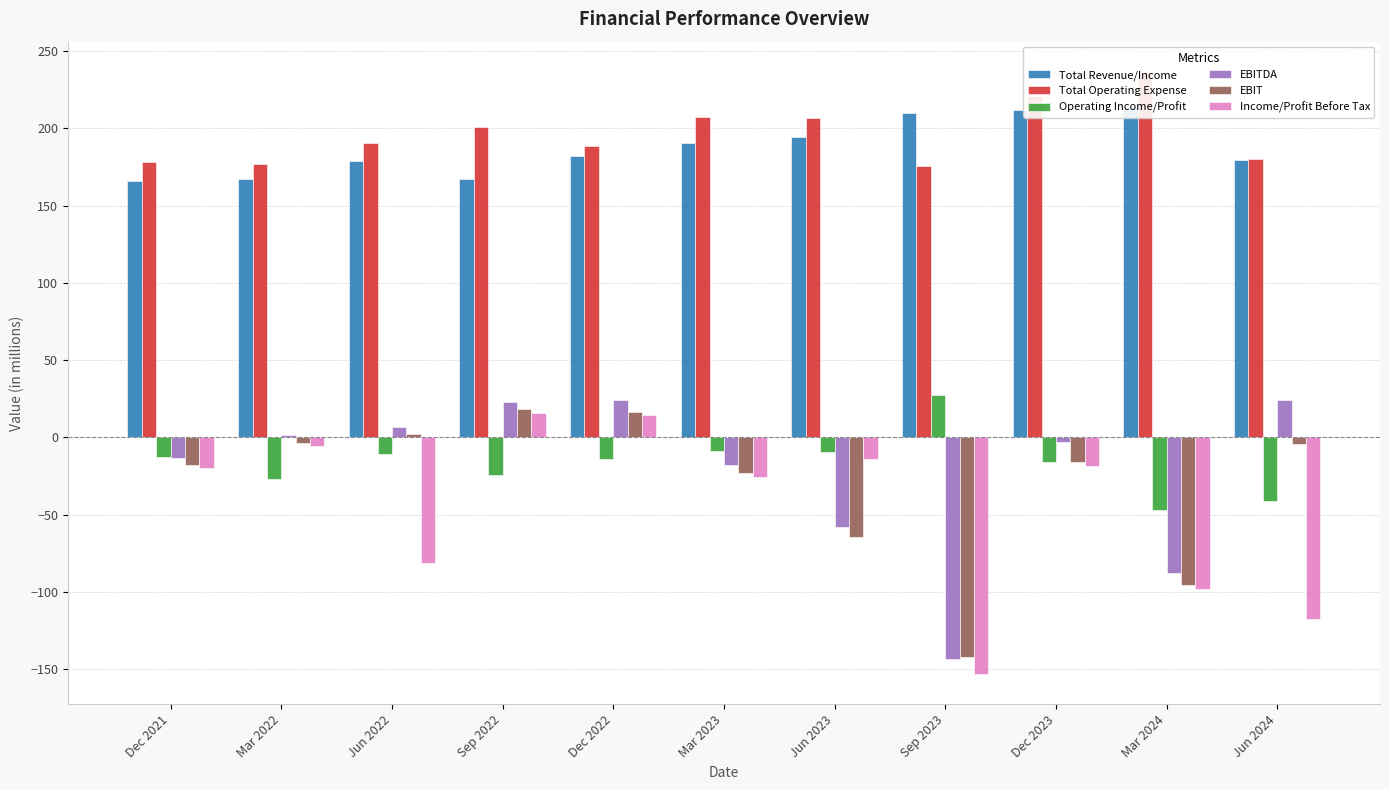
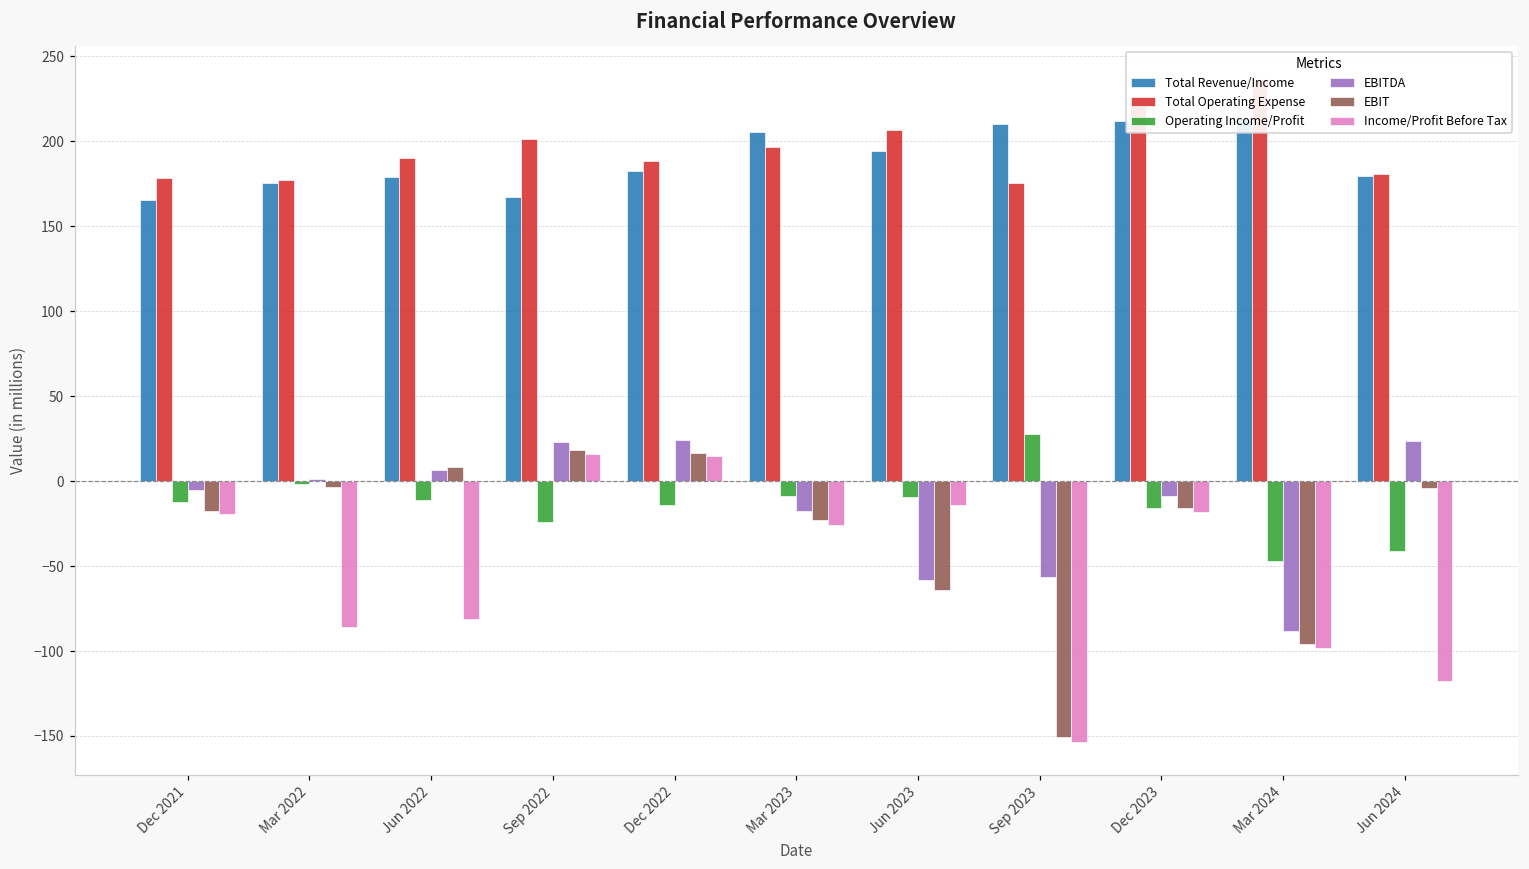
EBITDA, Dec 2021: -14 -> -5
Total Revenue/Income, Mar 2022: 167 -> 176
Operating Income/Profit, Mar 2022: -27 -> -1
Income/Profit Before Tax, Mar 2022: -6 -> -86
EBIT, Jun 2022: 2 -> 8
Total Revenue/Income, Mar 2023: 190 -> 205
Total Operating Expense, Mar 2023: 207 -> 197
EBITDA, Sep 2023: -144 -> -56
EBIT, Sep 2023: -142 -> -151
EBITDA, Dec 2023: -3 -> -9
